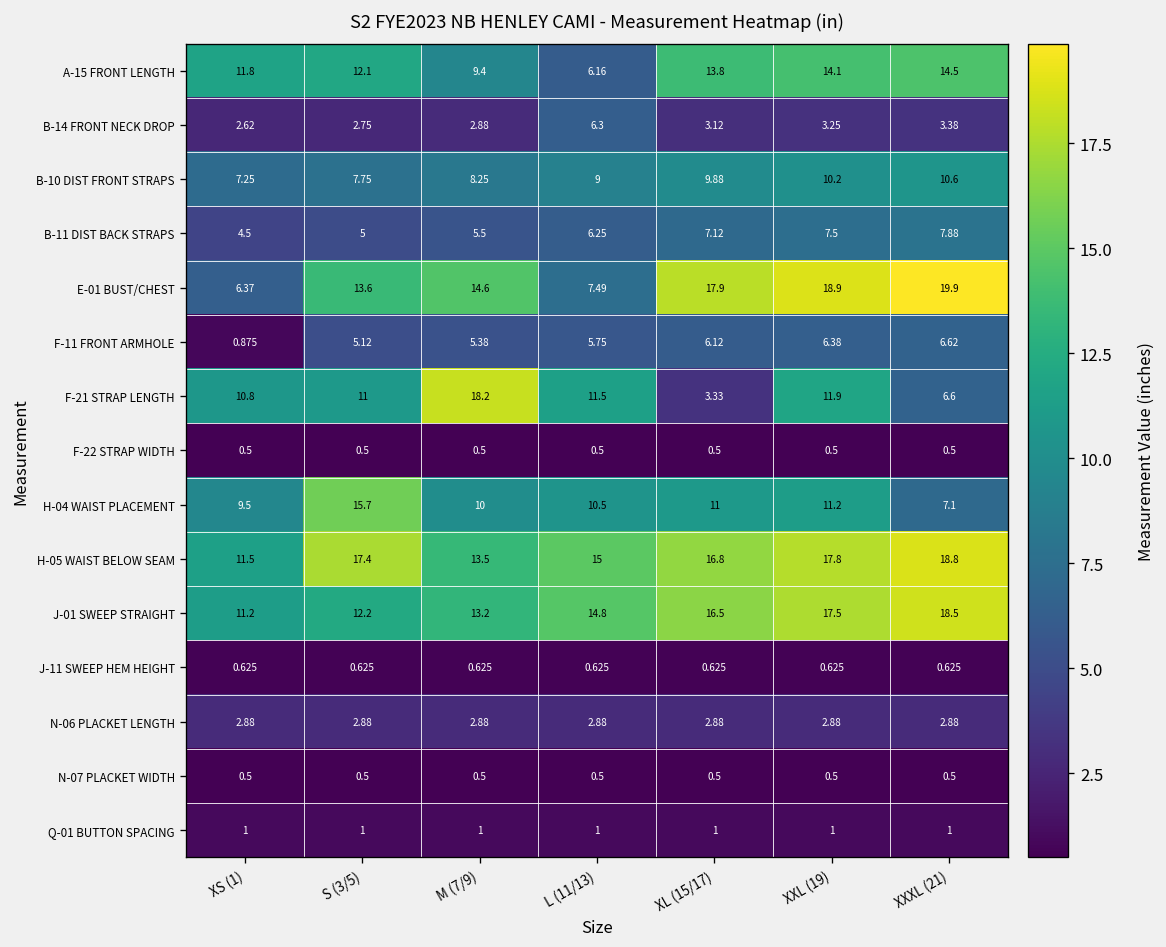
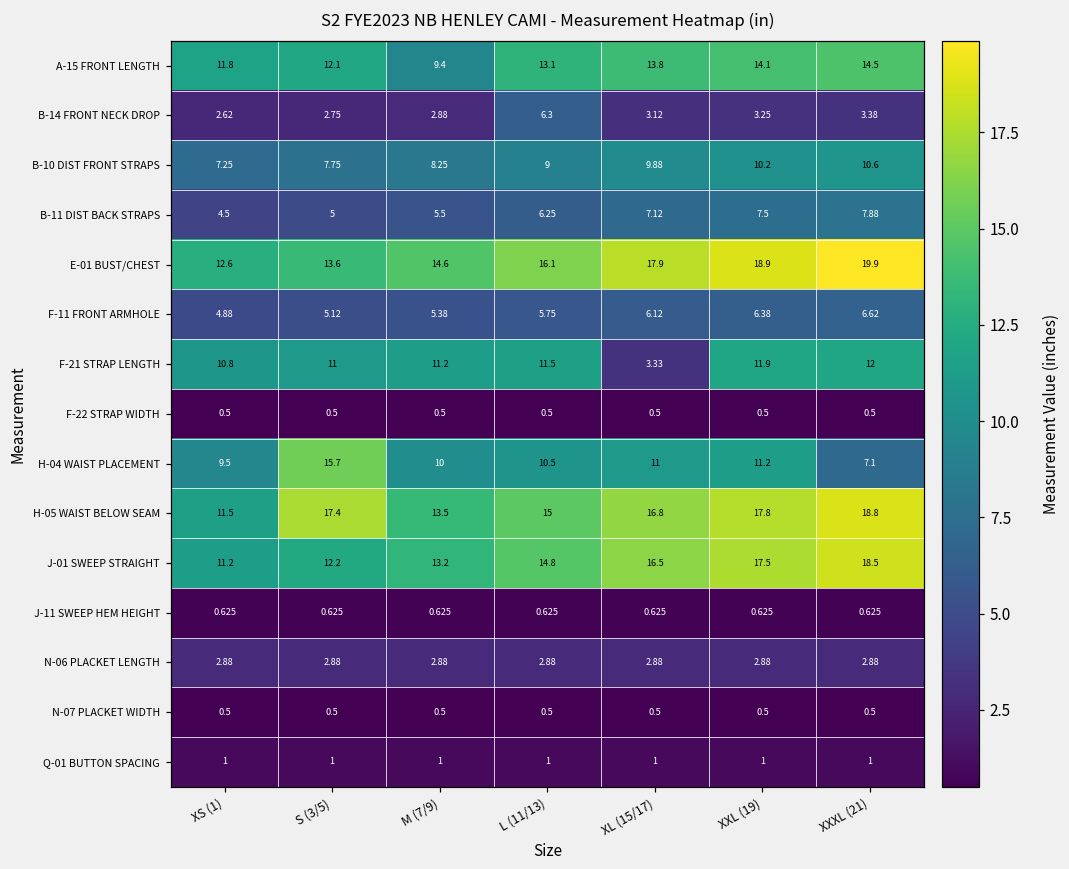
A-15 FRONT LENGTH, L (11/13): 6.16 -> 13.1
E-01 BUST/CHEST, XS (1): 6.37 -> 12.6
E-01 BUST/CHEST, L (11/13): 7.49 -> 16.1
F-11 FRONT ARMHOLE, XS (1): 0.875 -> 4.88
F-21 STRAP LENGTH, M (7/9): 18.2 -> 11.2
F-21 STRAP LENGTH, XXXL (21): 6.6 -> 12
